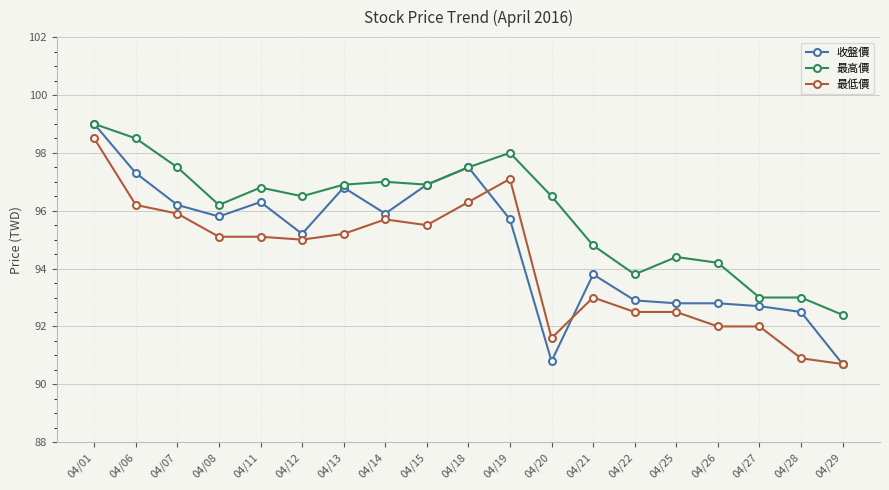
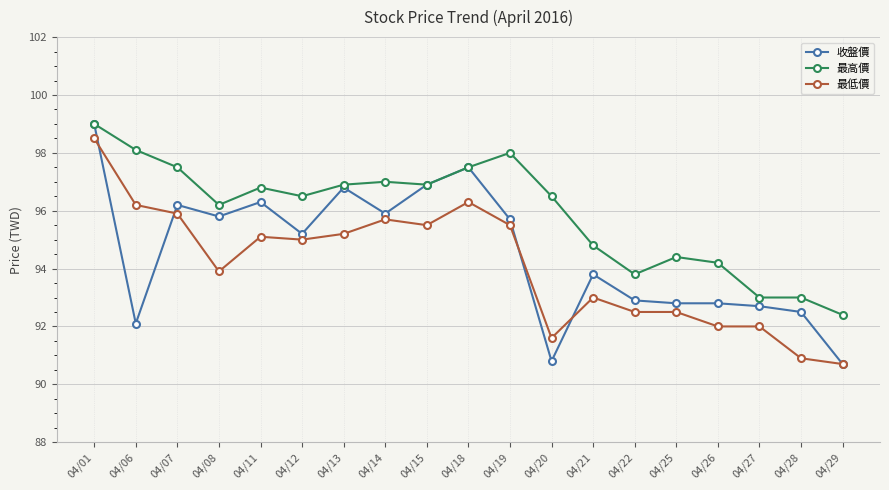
收盤價, 04/06: 97.3 -> 92.1
最高價, 04/06: 98.5 -> 98.1
最低價, 04/08: 95.1 -> 93.9
最低價, 04/19: 97.1 -> 95.5
